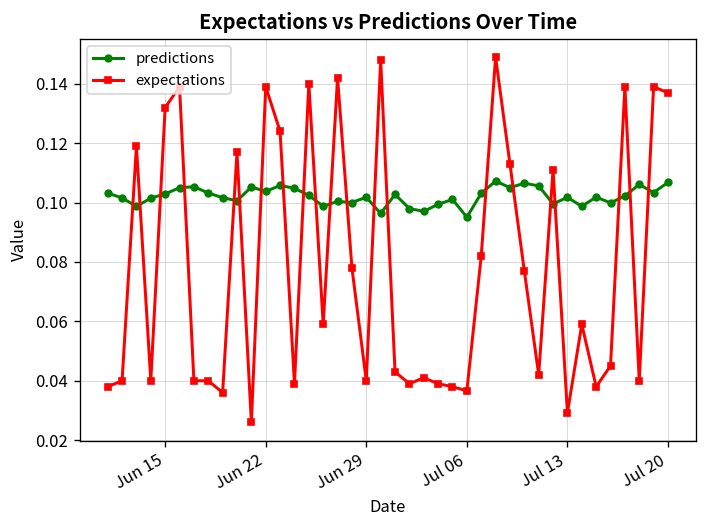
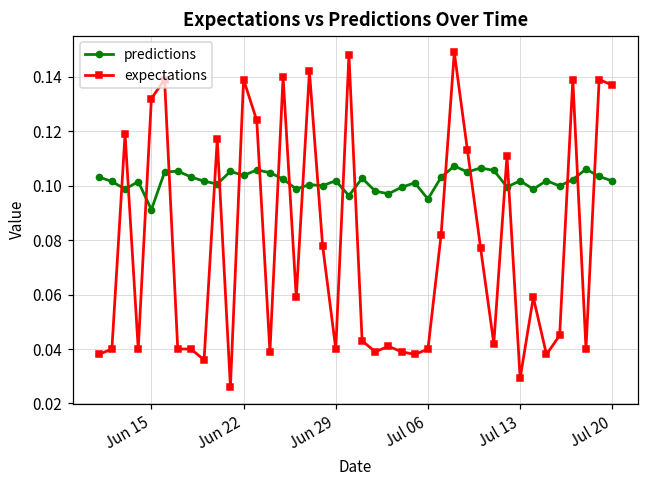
predictions, Jun 15: 0.103 -> 0.091
expectations, Jul 06: 0.037 -> 0.040
predictions, Jul 20: 0.107 -> 0.102
